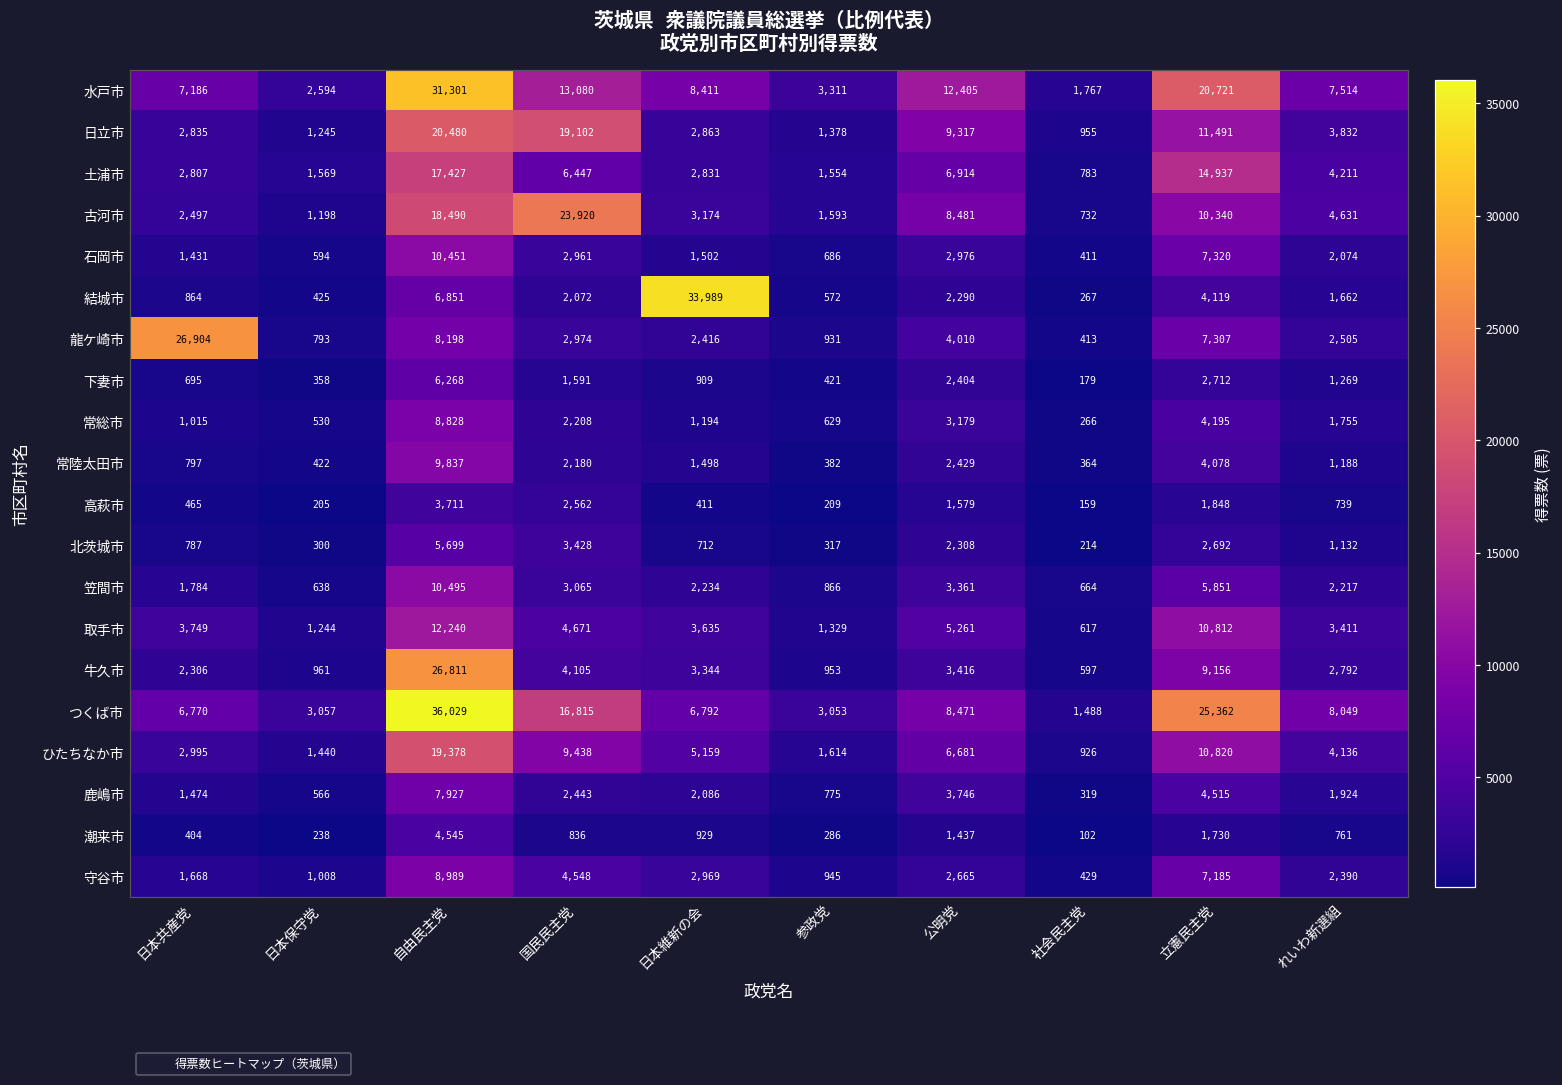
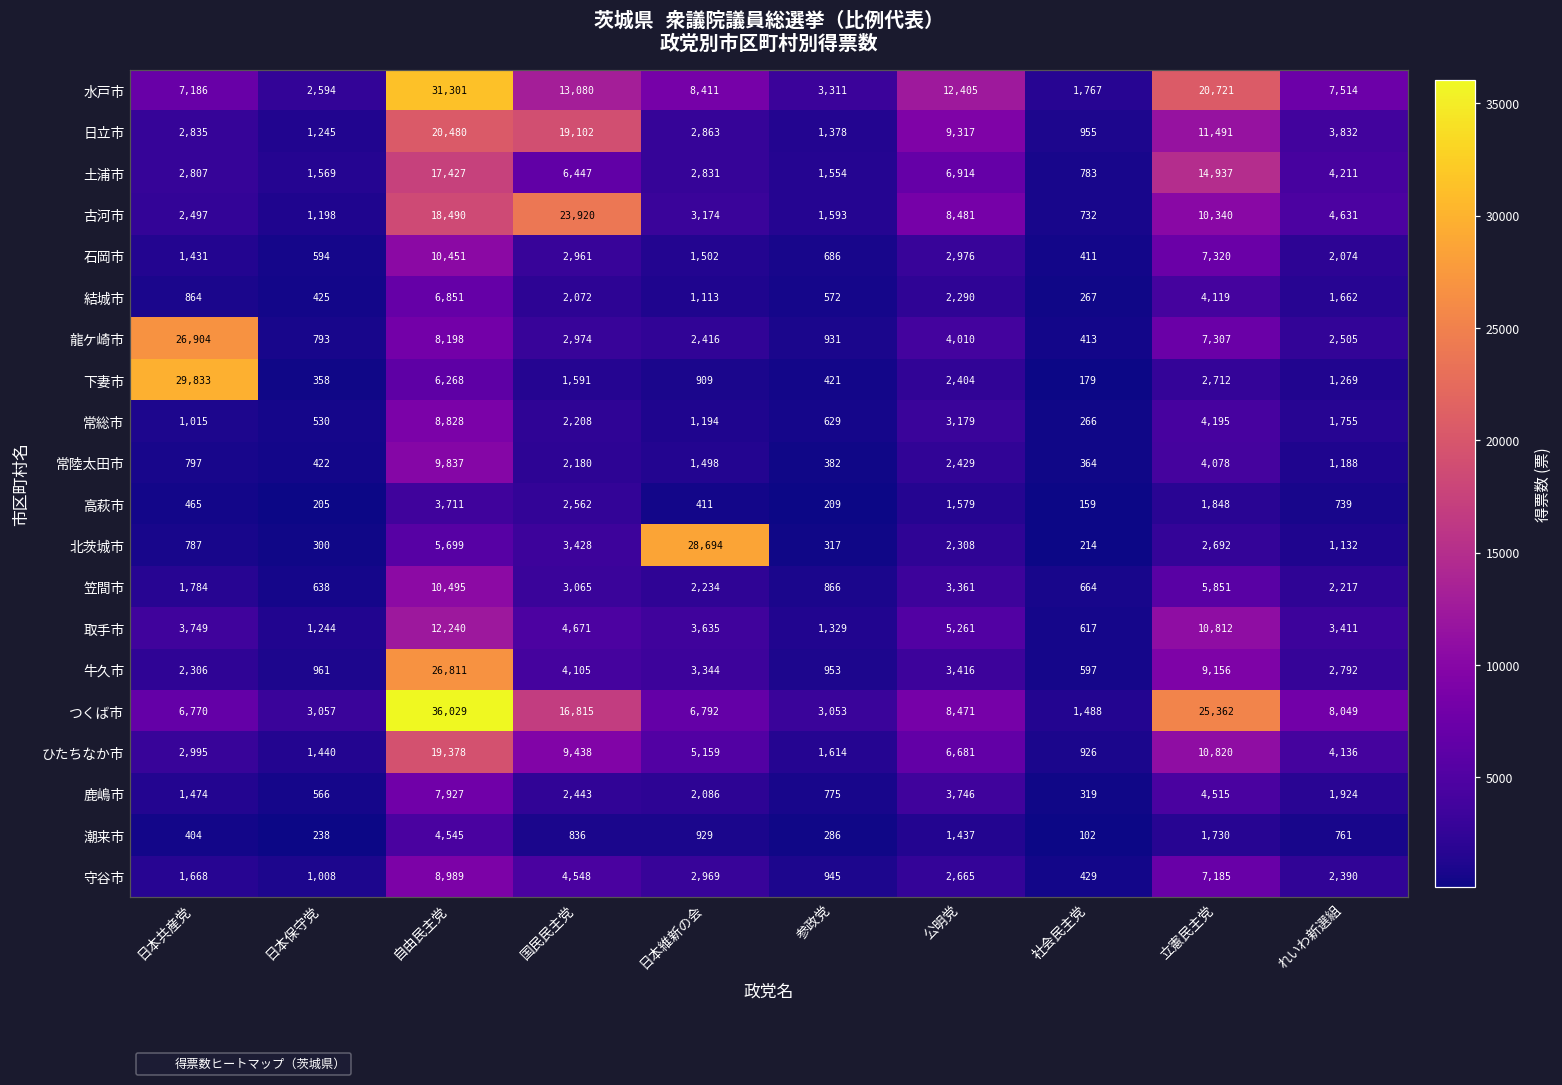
結城市, 日本維新の会: 33,989 -> 1,113
下妻市, 日本共産党: 695 -> 29,833
北茨城市, 日本維新の会: 712 -> 28,694
